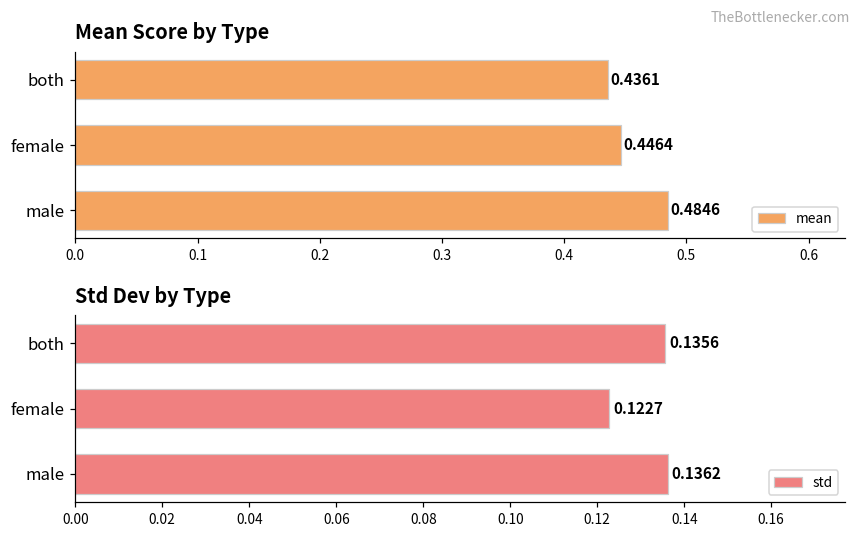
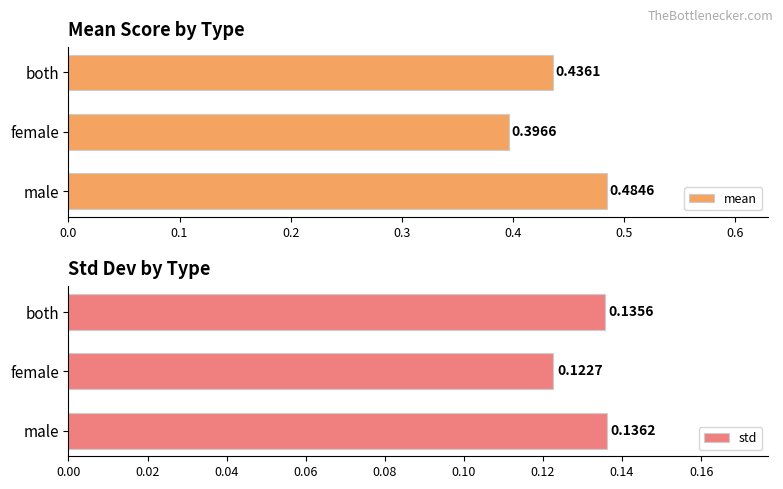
Mean Score by Type, female: 0.4464 -> 0.3966
